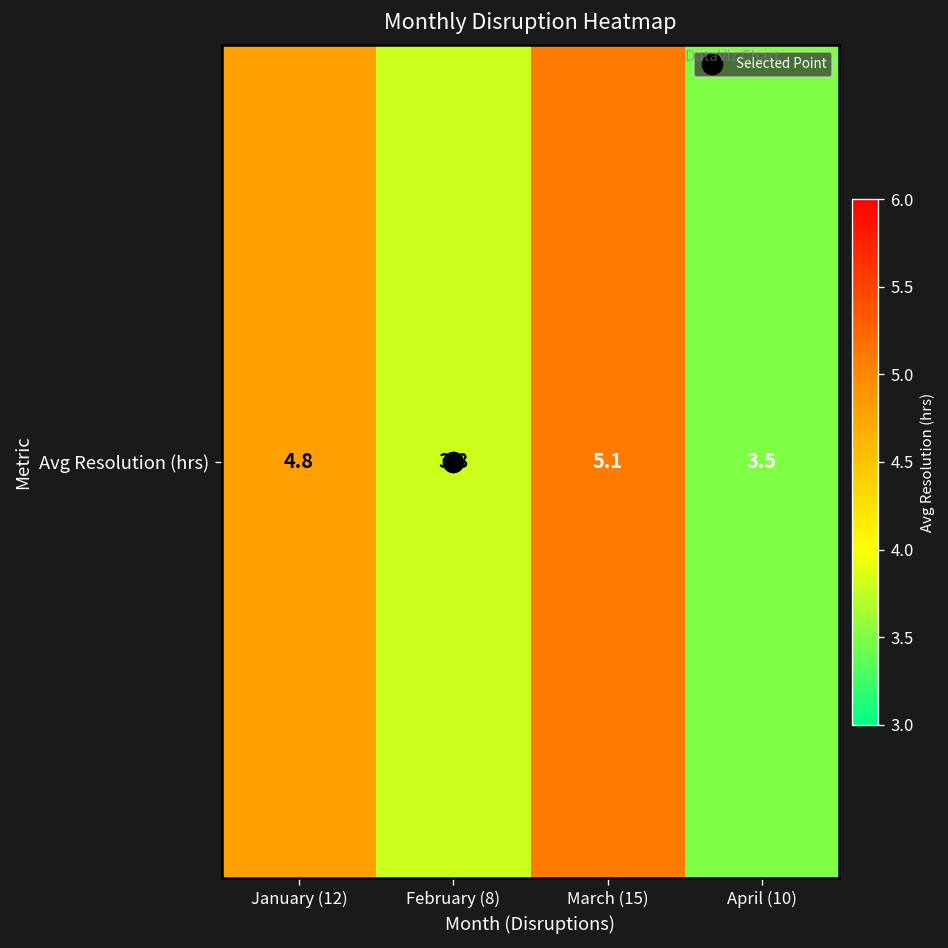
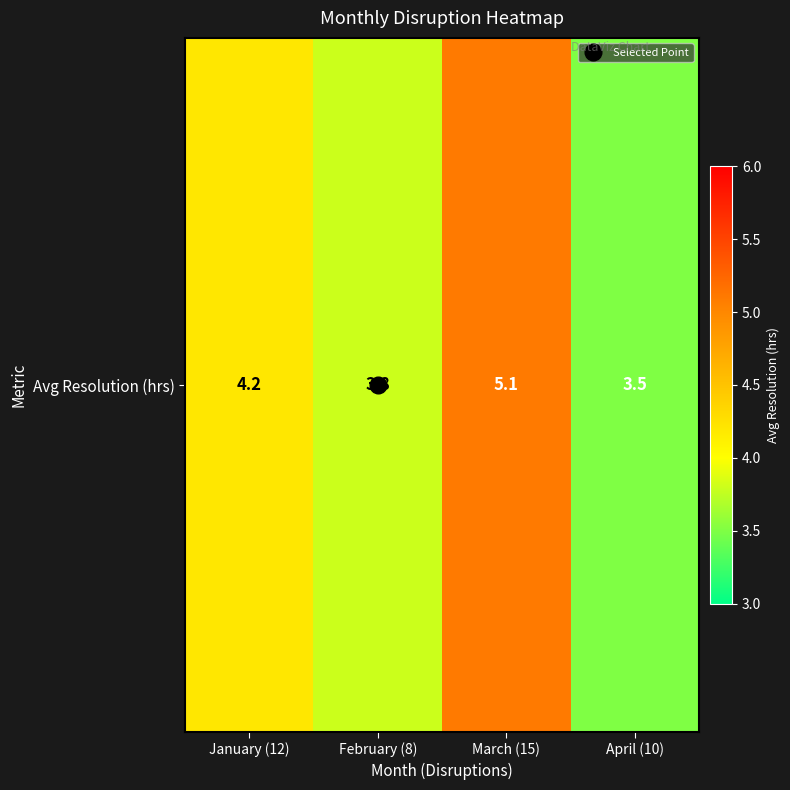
Avg Resolution (hrs), January (12): 4.8 -> 4.2
